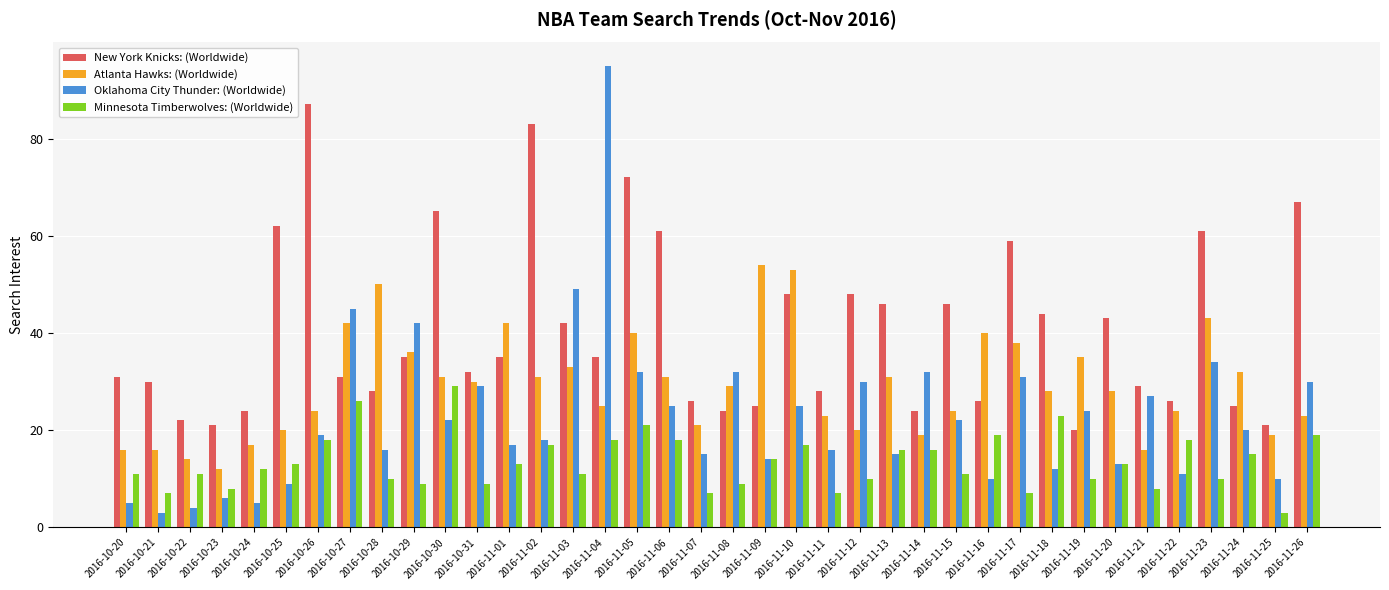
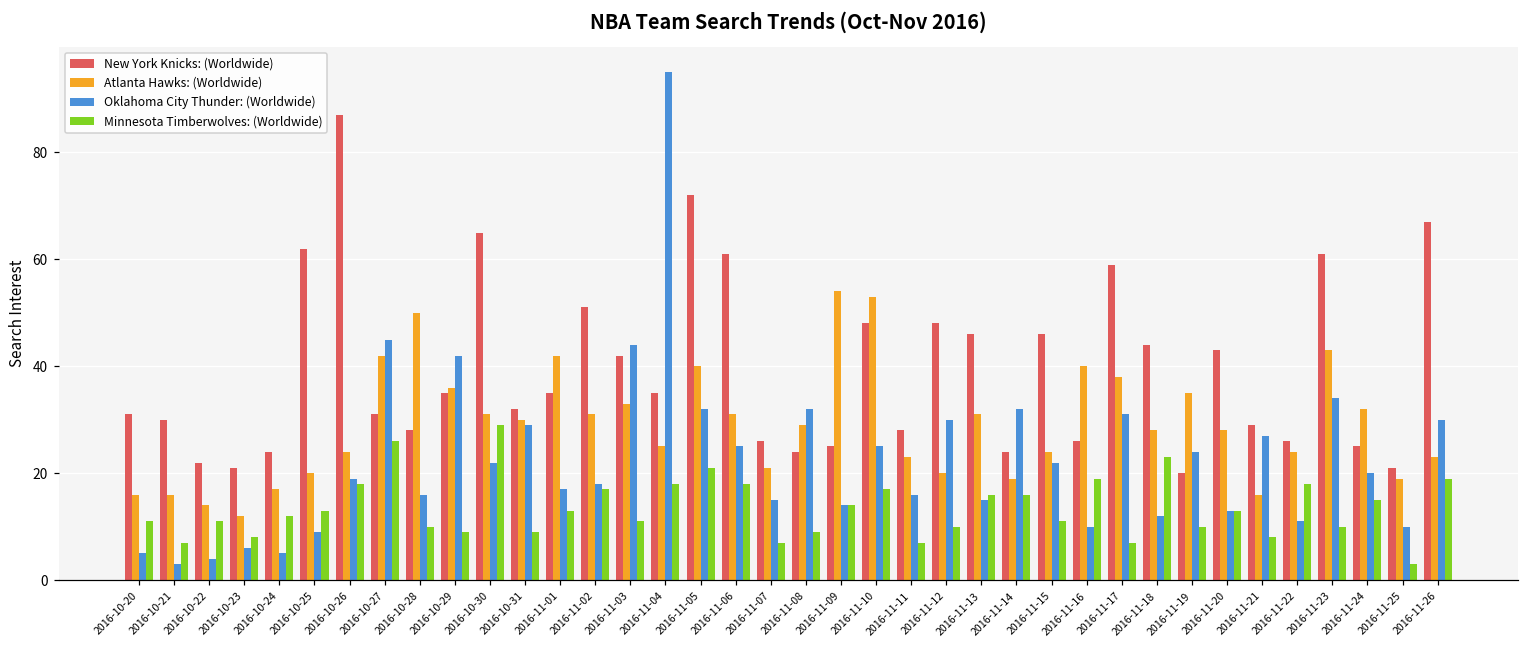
New York Knicks: (Worldwide), 2016-11-02: 83 -> 51
Oklahoma City Thunder: (Worldwide), 2016-11-03: 49 -> 44
